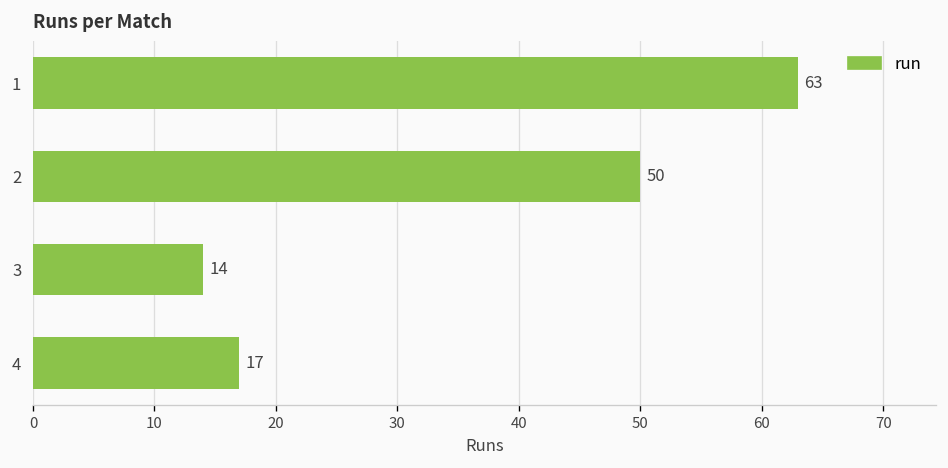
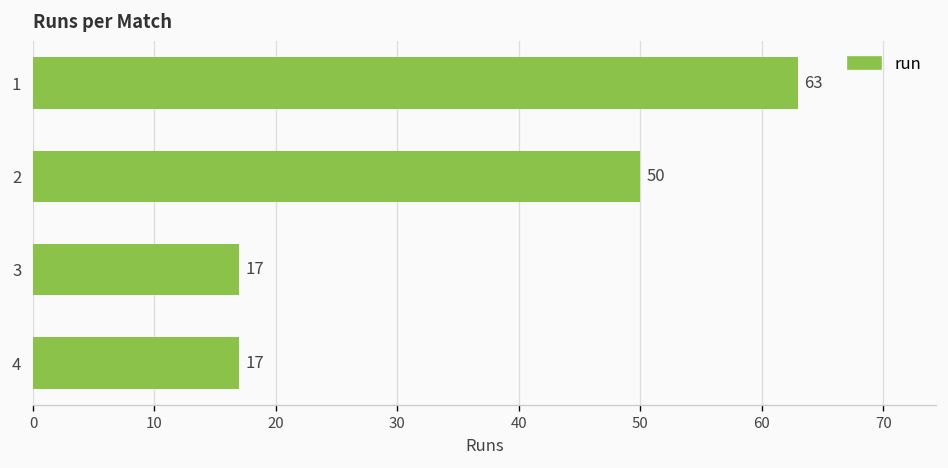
3: 14 -> 17
